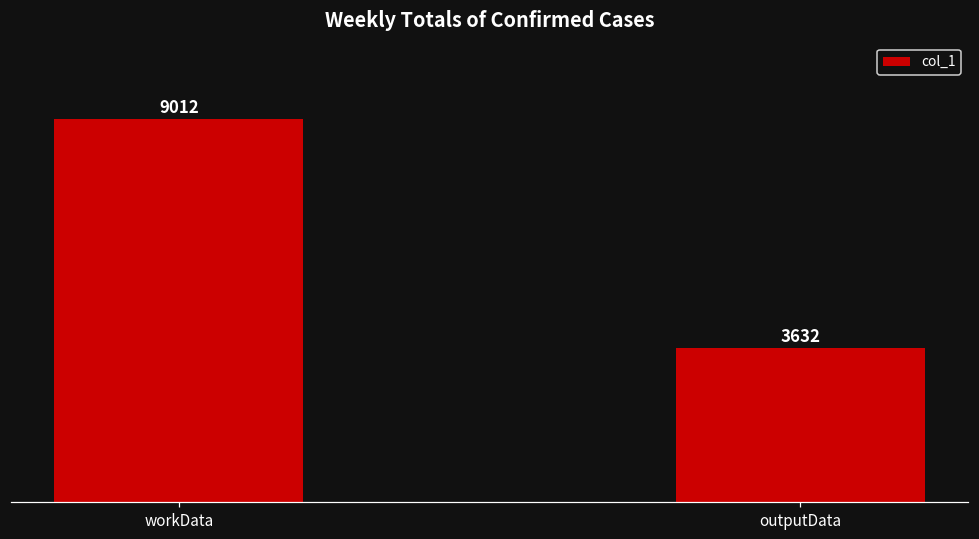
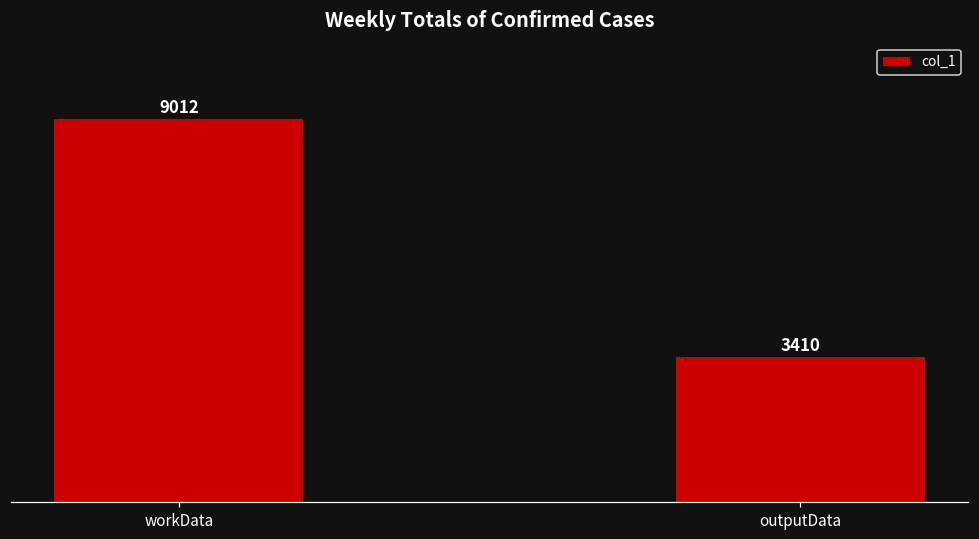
outputData: 3632 -> 3410
